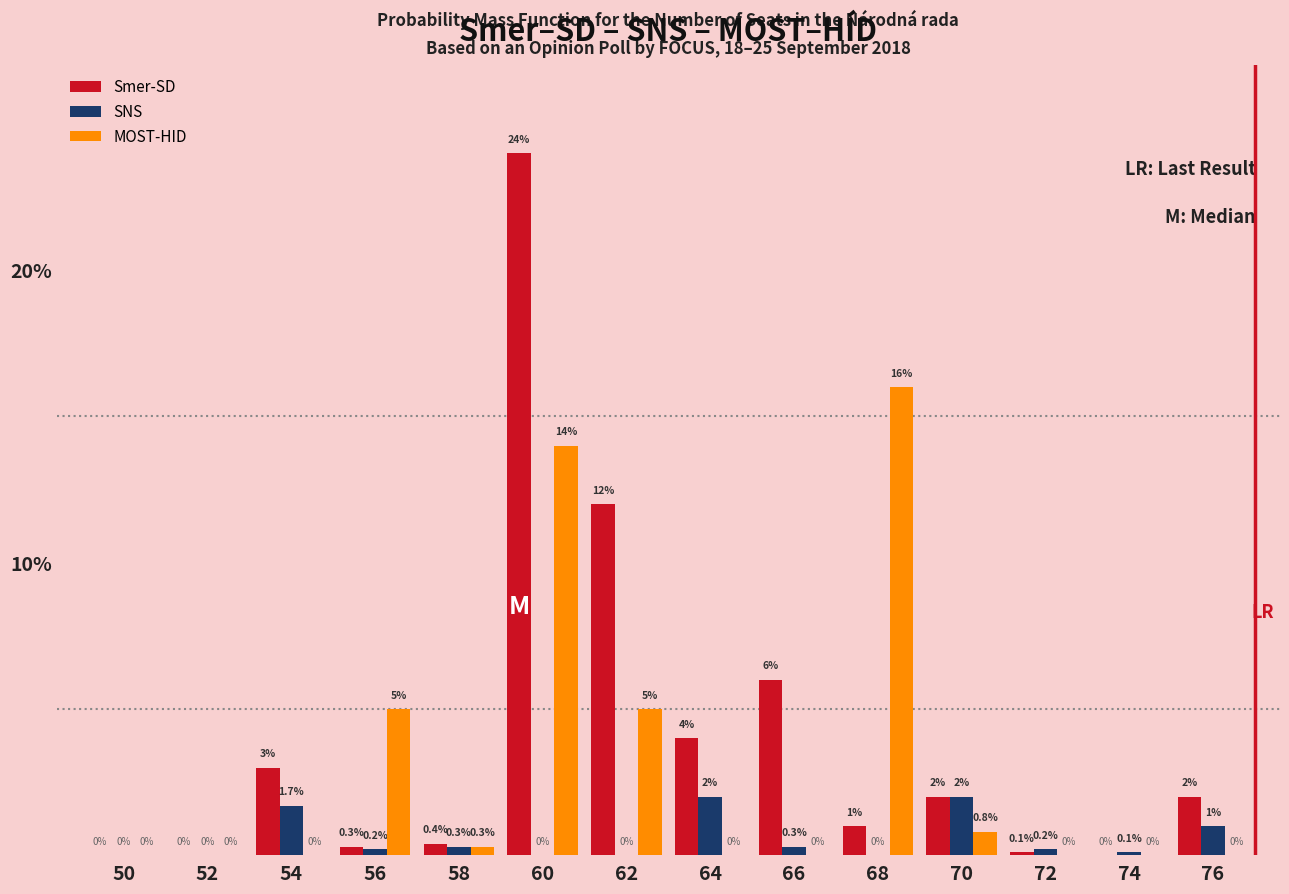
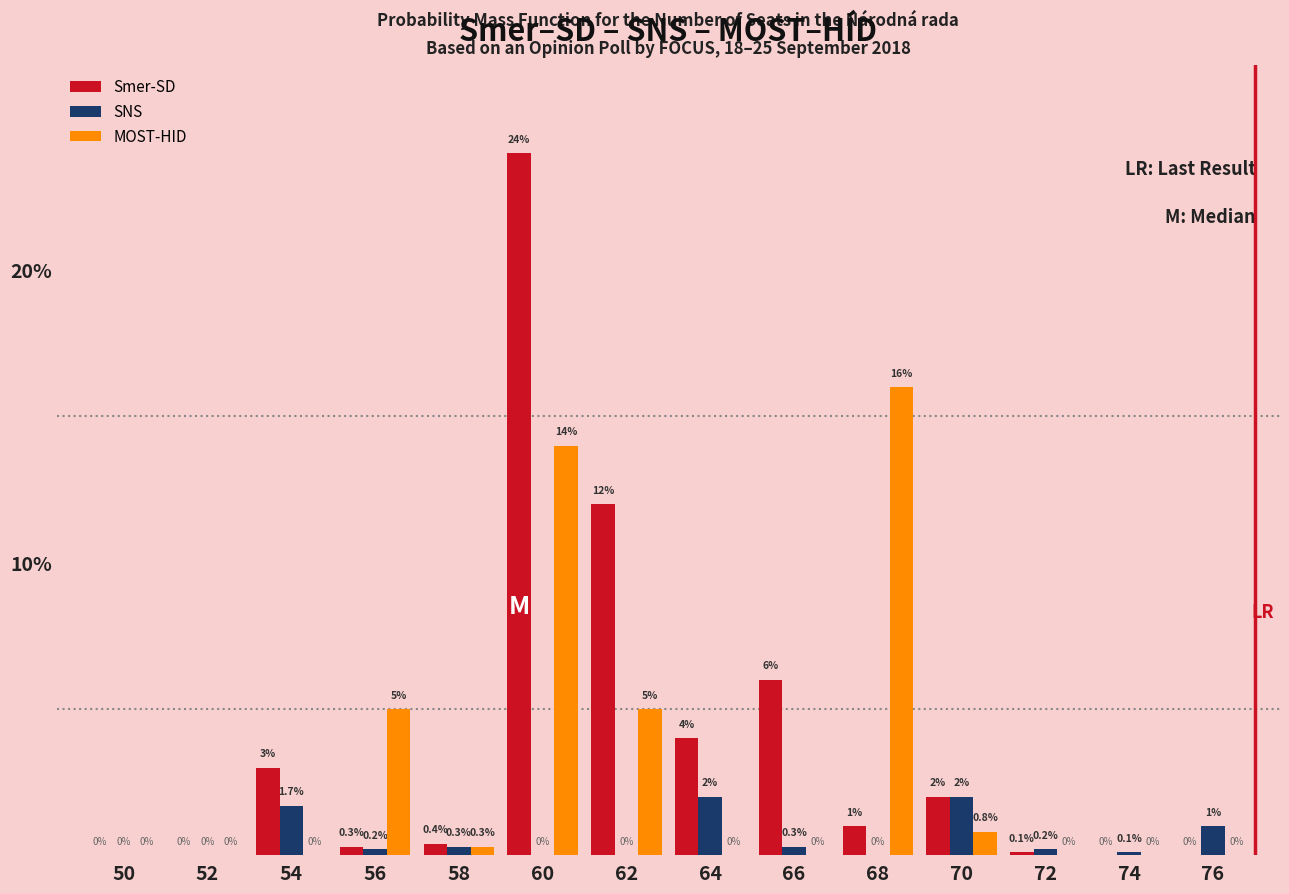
Smer-SD, 76: 2% -> 0%
